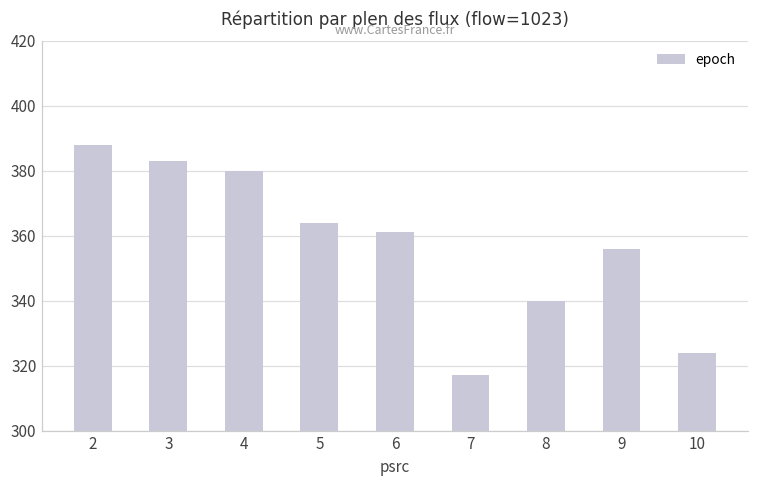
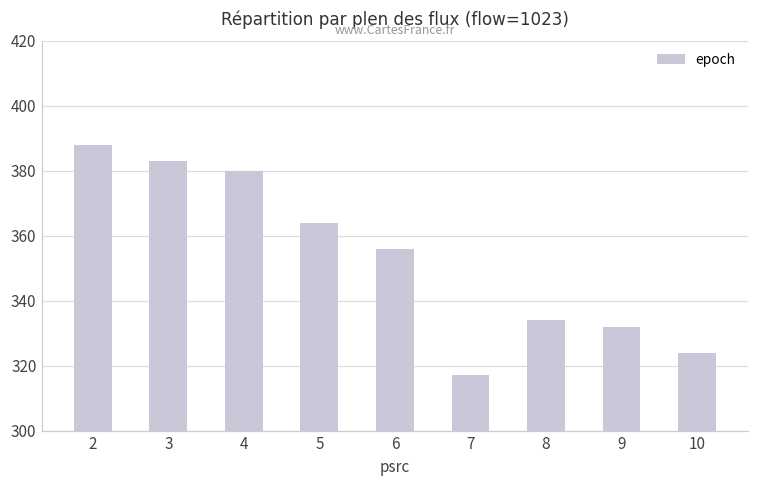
6: 361 -> 356
8: 340 -> 334
9: 356 -> 332
